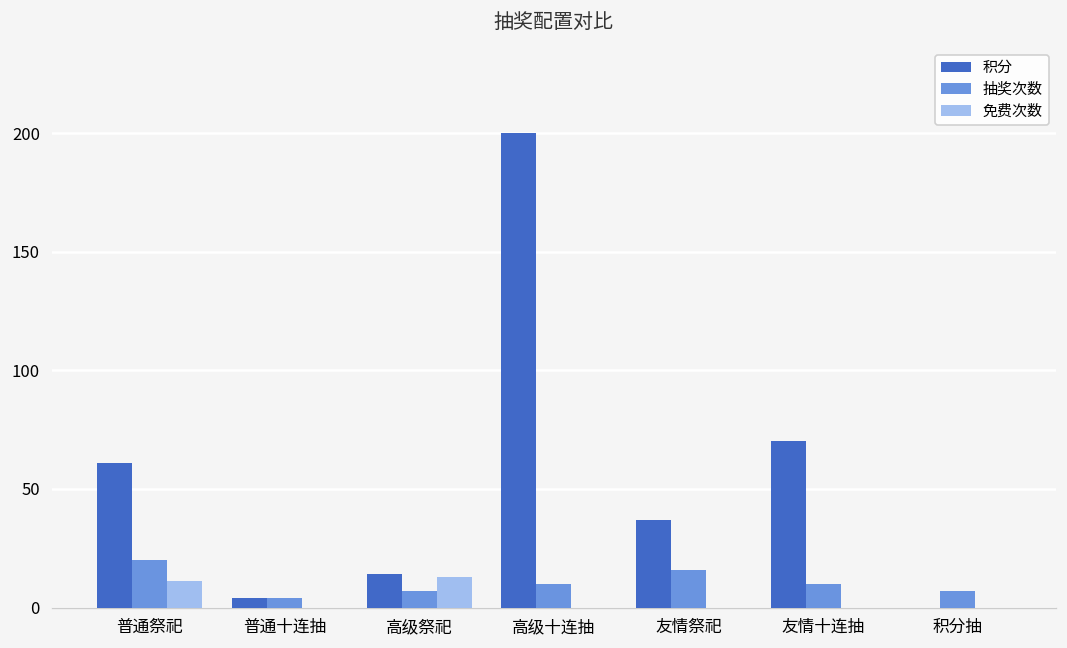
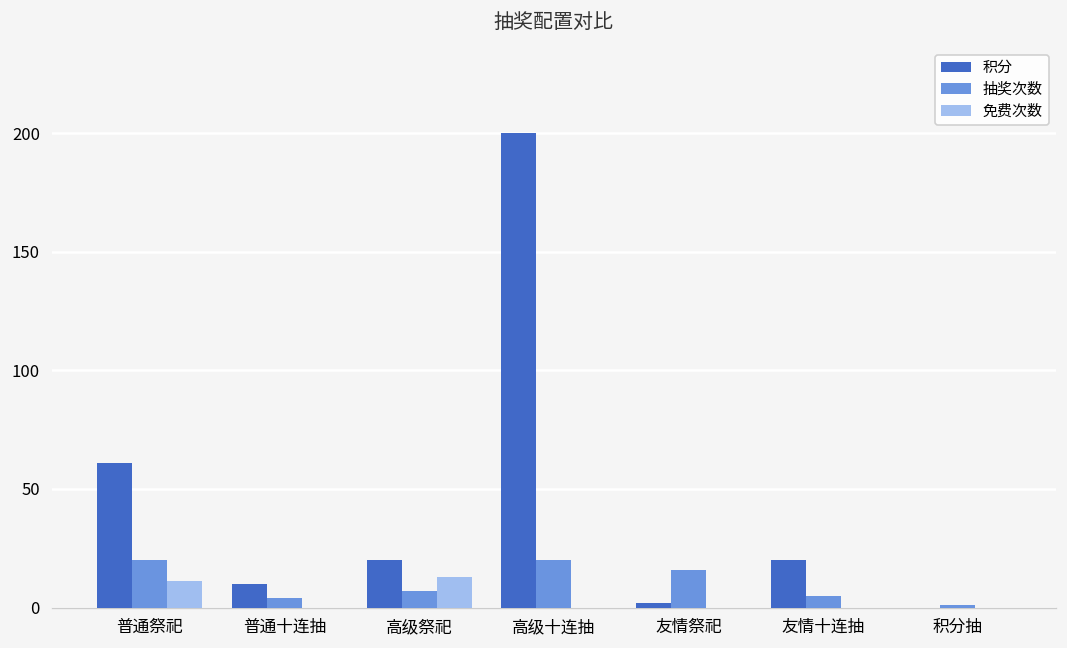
积分, 普通十连抽: 4 -> 10
积分, 高级祭祀: 14 -> 20
抽奖次数, 高级十连抽: 10 -> 20
积分, 友情祭祀: 37 -> 2
积分, 友情十连抽: 70 -> 20
抽奖次数, 友情十连抽: 10 -> 5
抽奖次数, 积分抽: 7 -> 1
